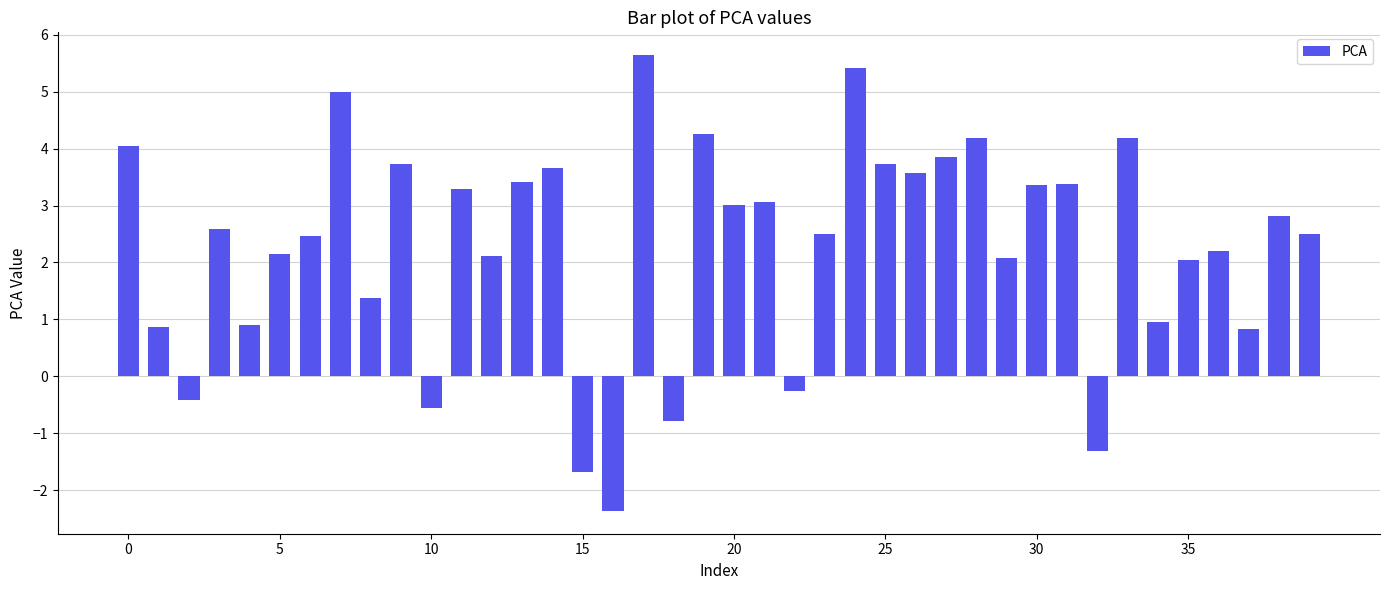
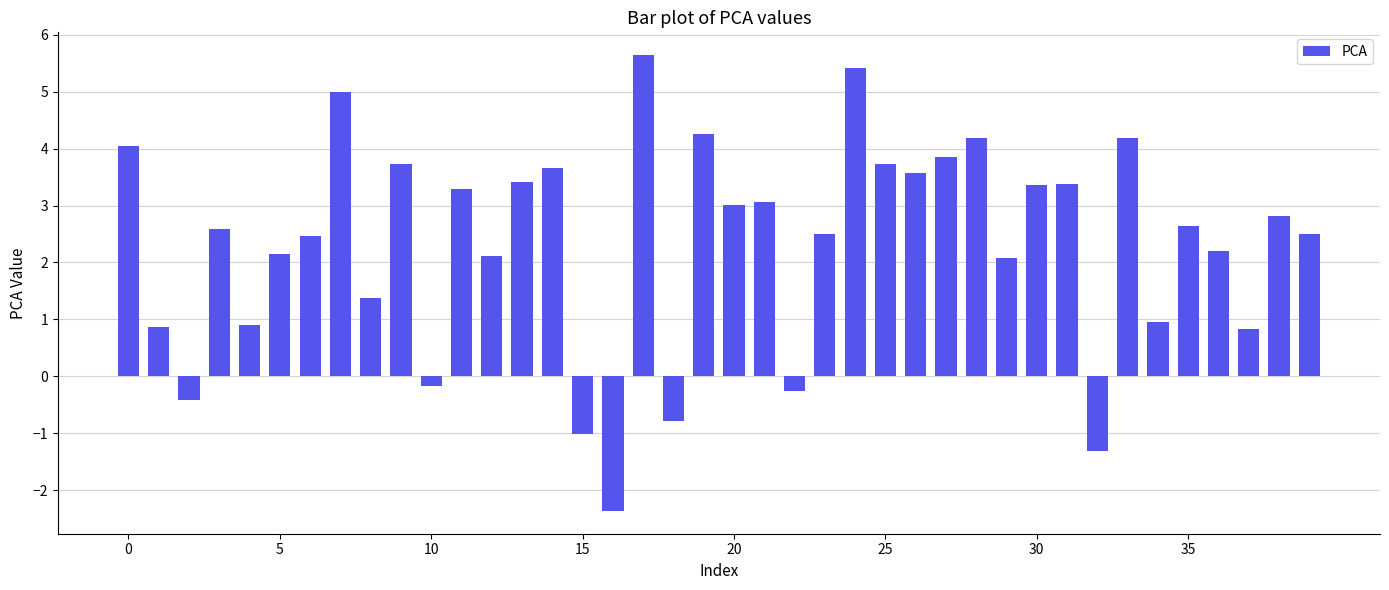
10: -0.6 -> -0.2
15: -1.7 -> -1.0
35: 2.0 -> 2.6
